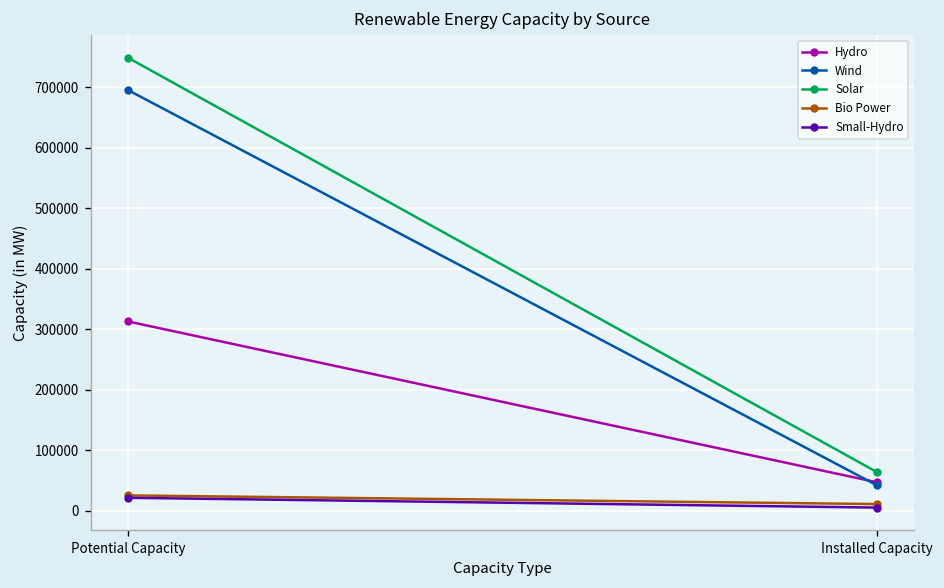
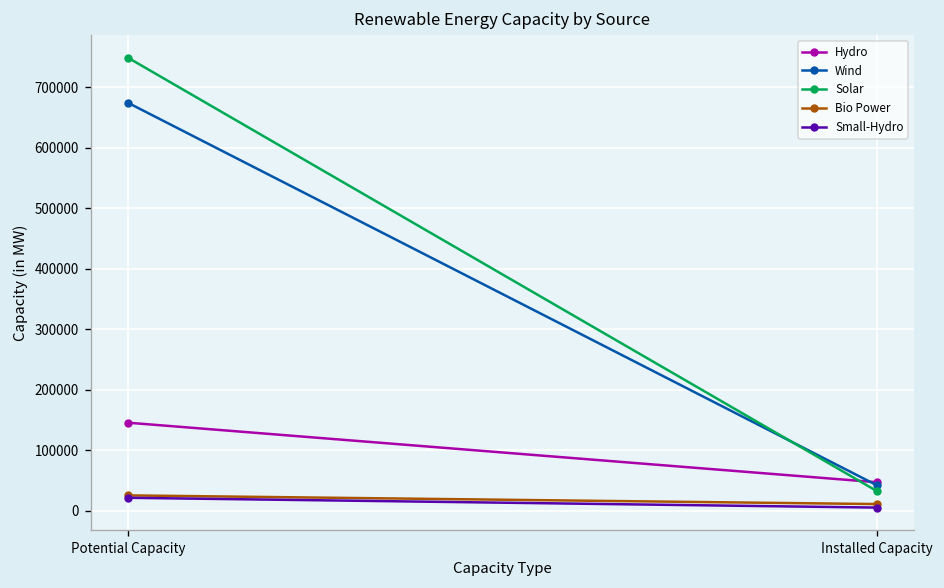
Hydro, Potential Capacity: 310000 -> 150000
Wind, Potential Capacity: 700000 -> 670000
Solar, Installed Capacity: 60000 -> 30000
